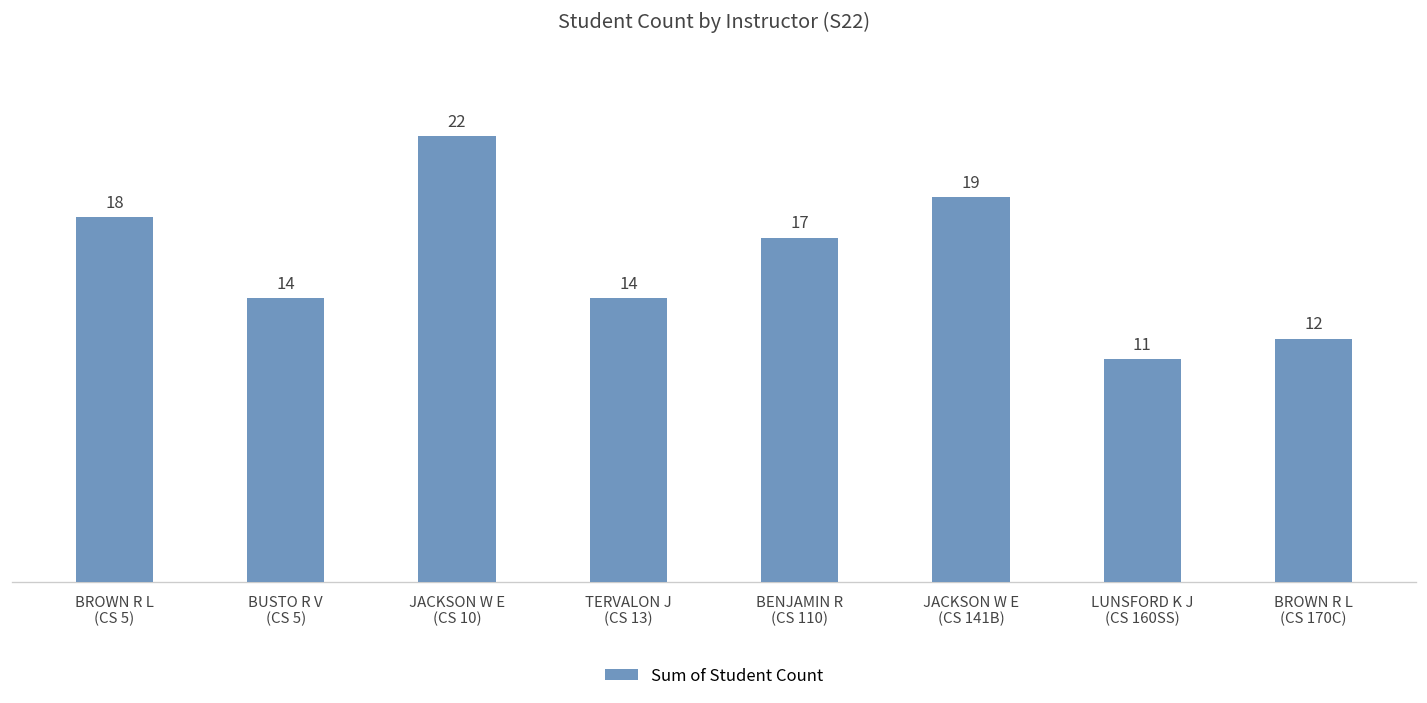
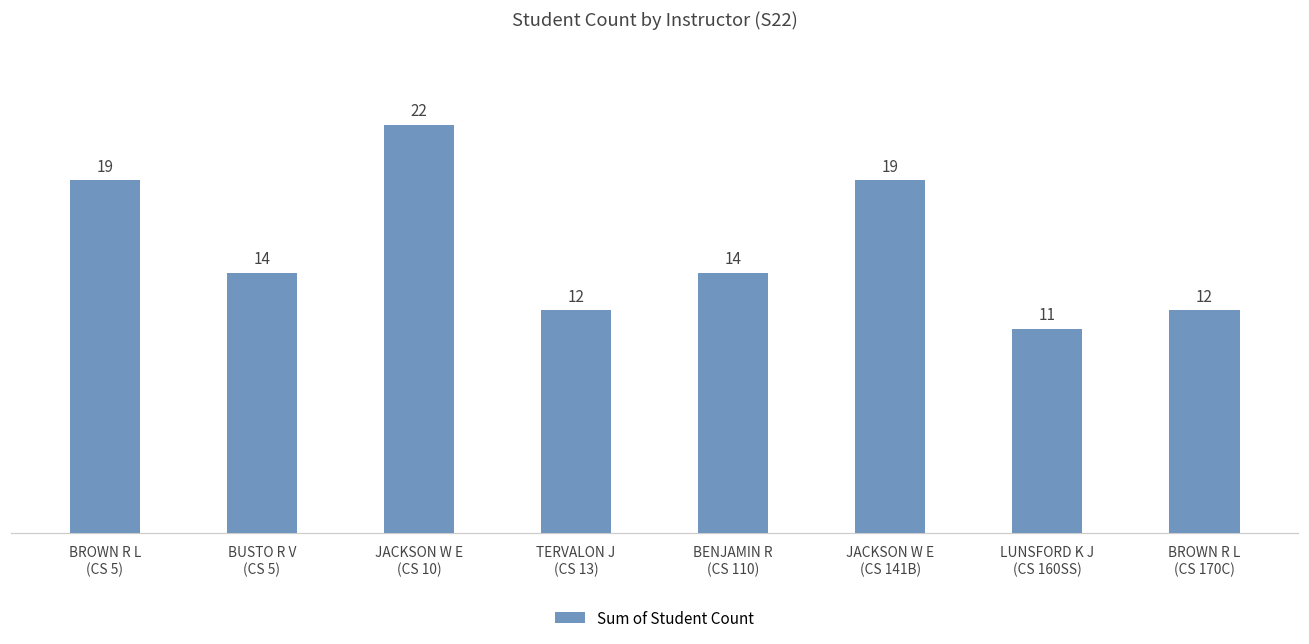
BROWN R L (CS 5): 18 -> 19
TERVALON J (CS 13): 14 -> 12
BENJAMIN R (CS 110): 17 -> 14
